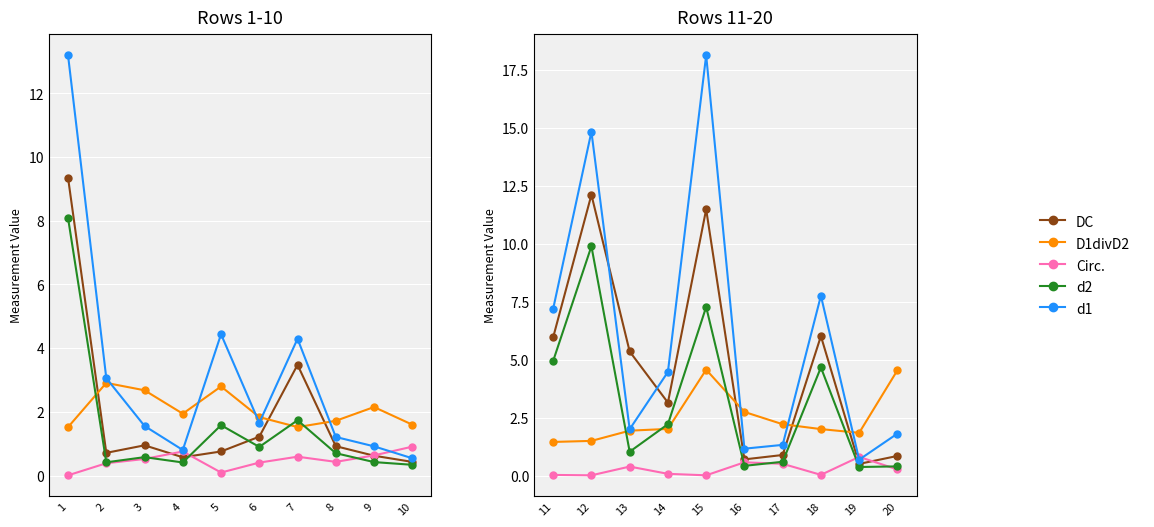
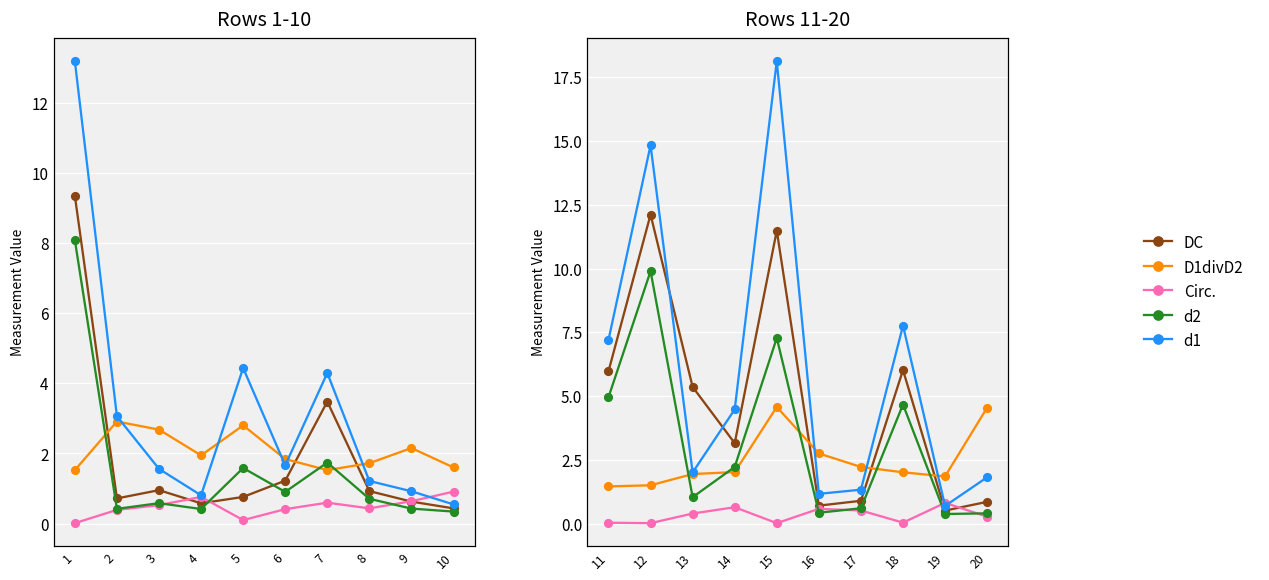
Rows 11-20, Circ., 14: 0.1 -> 0.6
